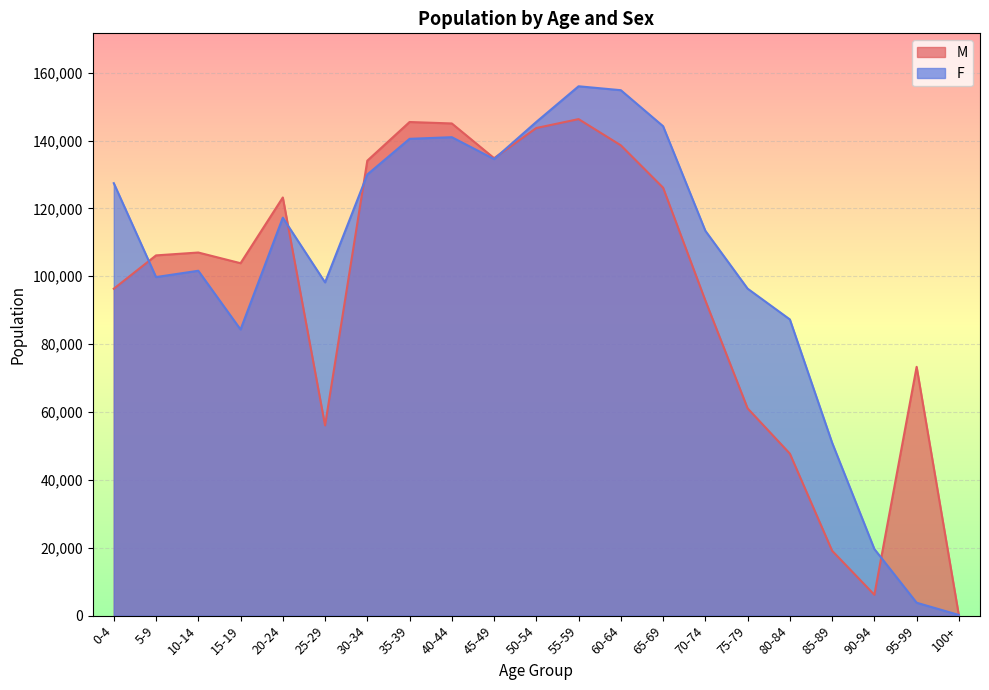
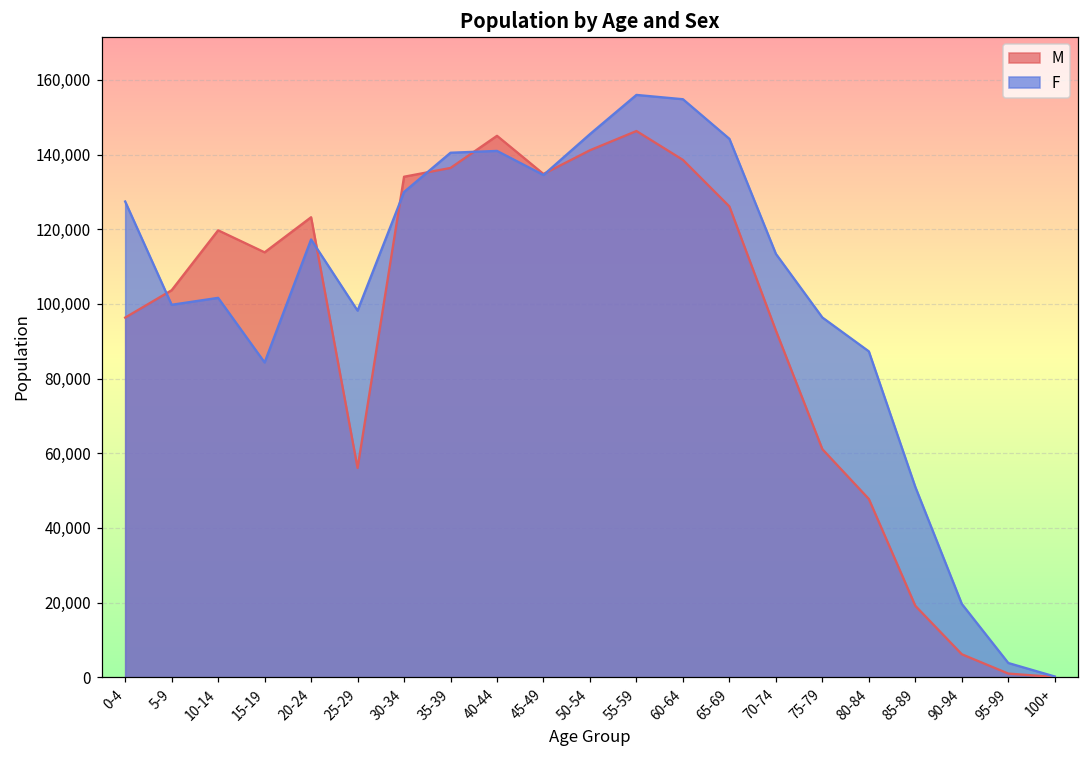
M, 5-9: 106,000 -> 104,000
M, 10-14: 107,000 -> 120,000
M, 15-19: 104,000 -> 114,000
M, 35-39: 145,000 -> 136,000
M, 50-54: 144,000 -> 141,000
M, 95-99: 73,000 -> 1,000
